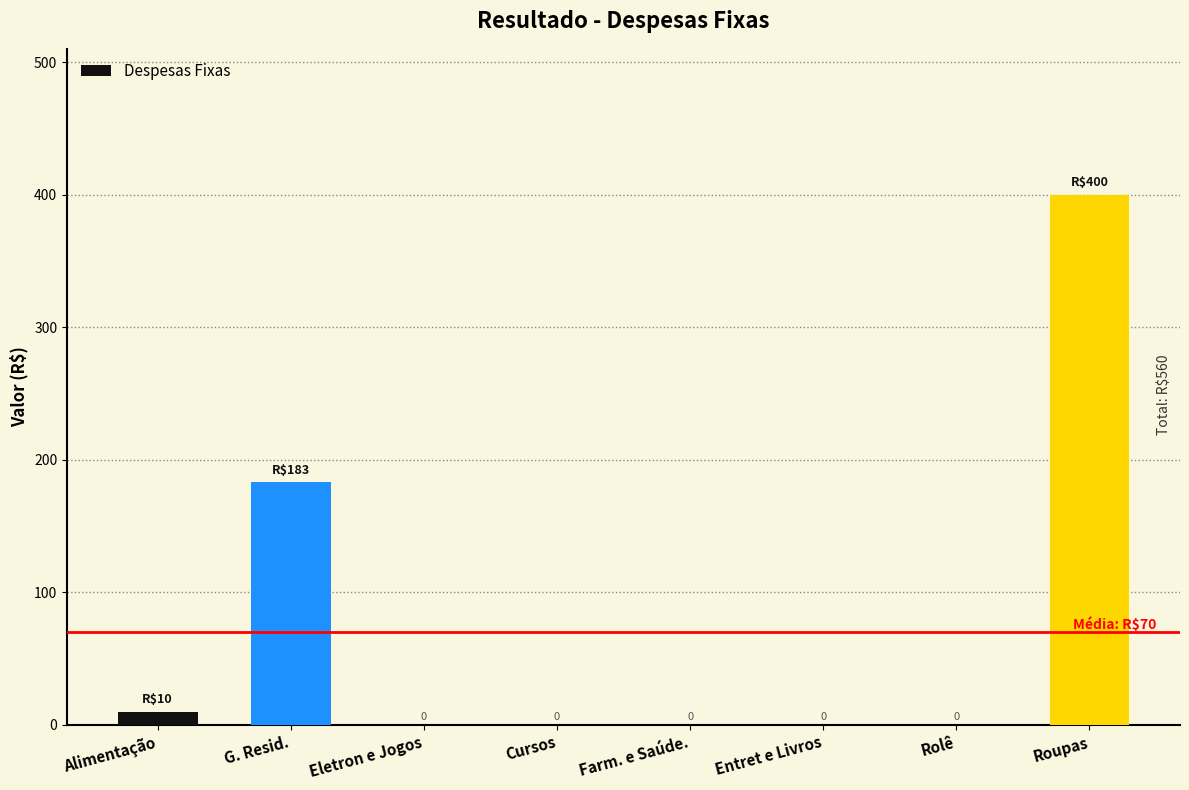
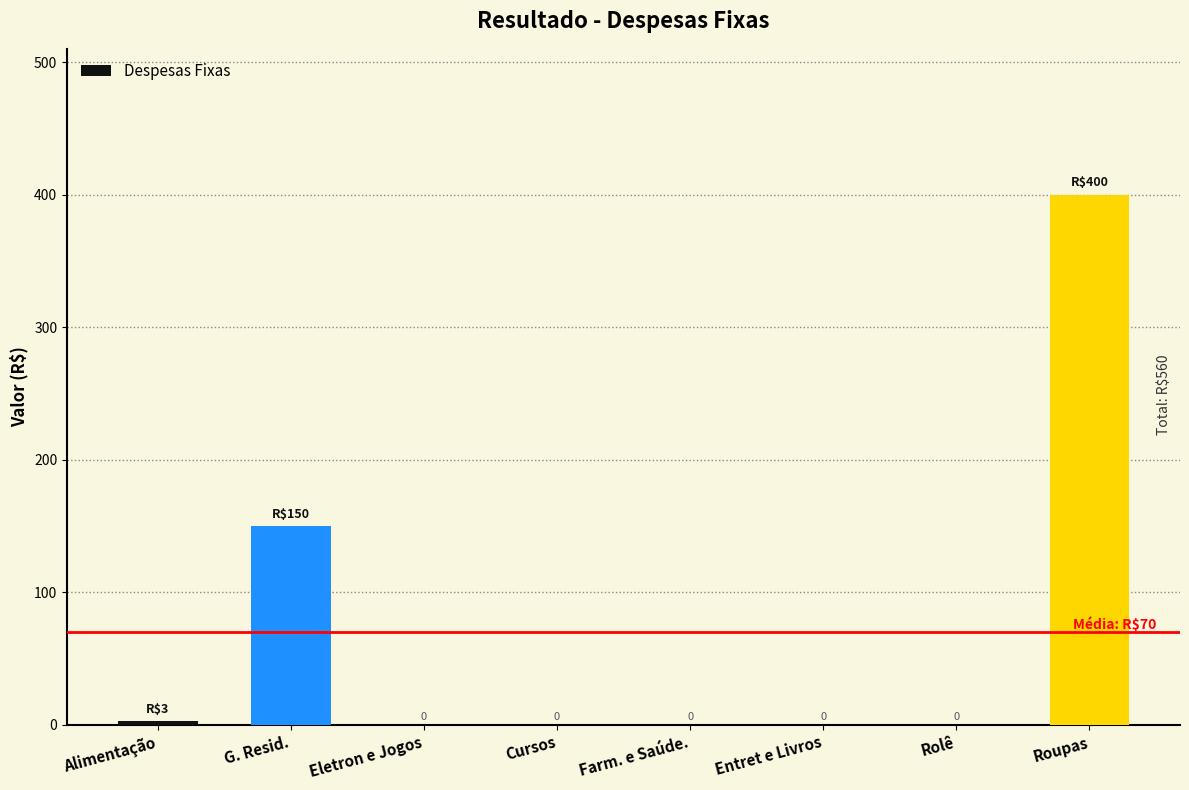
Alimentação: $10 -> $3
G. Resid.: $183 -> $150
